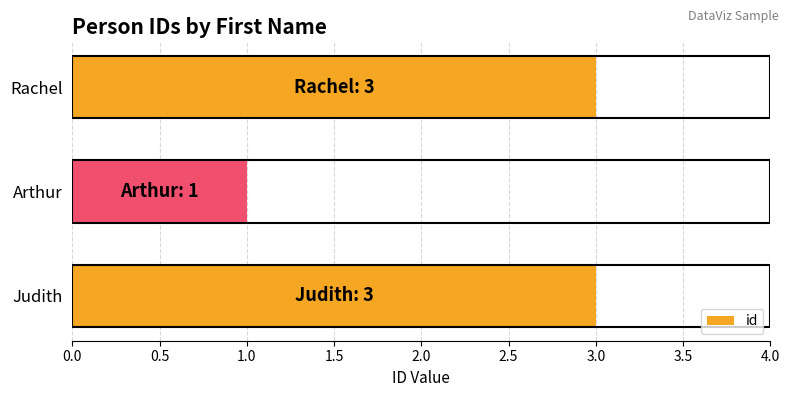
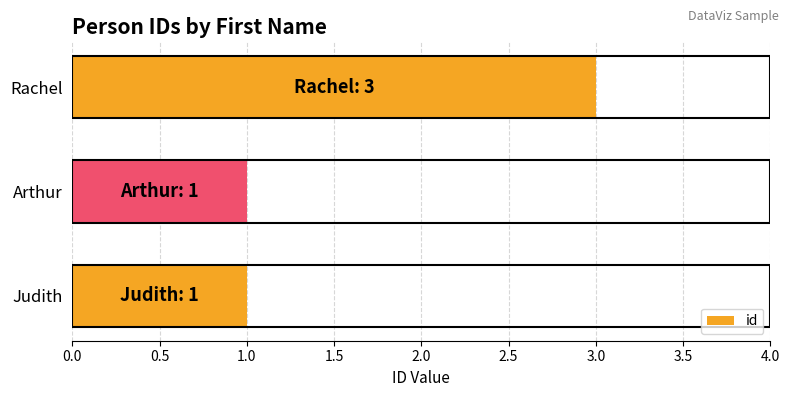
Judith: 3 -> 1
